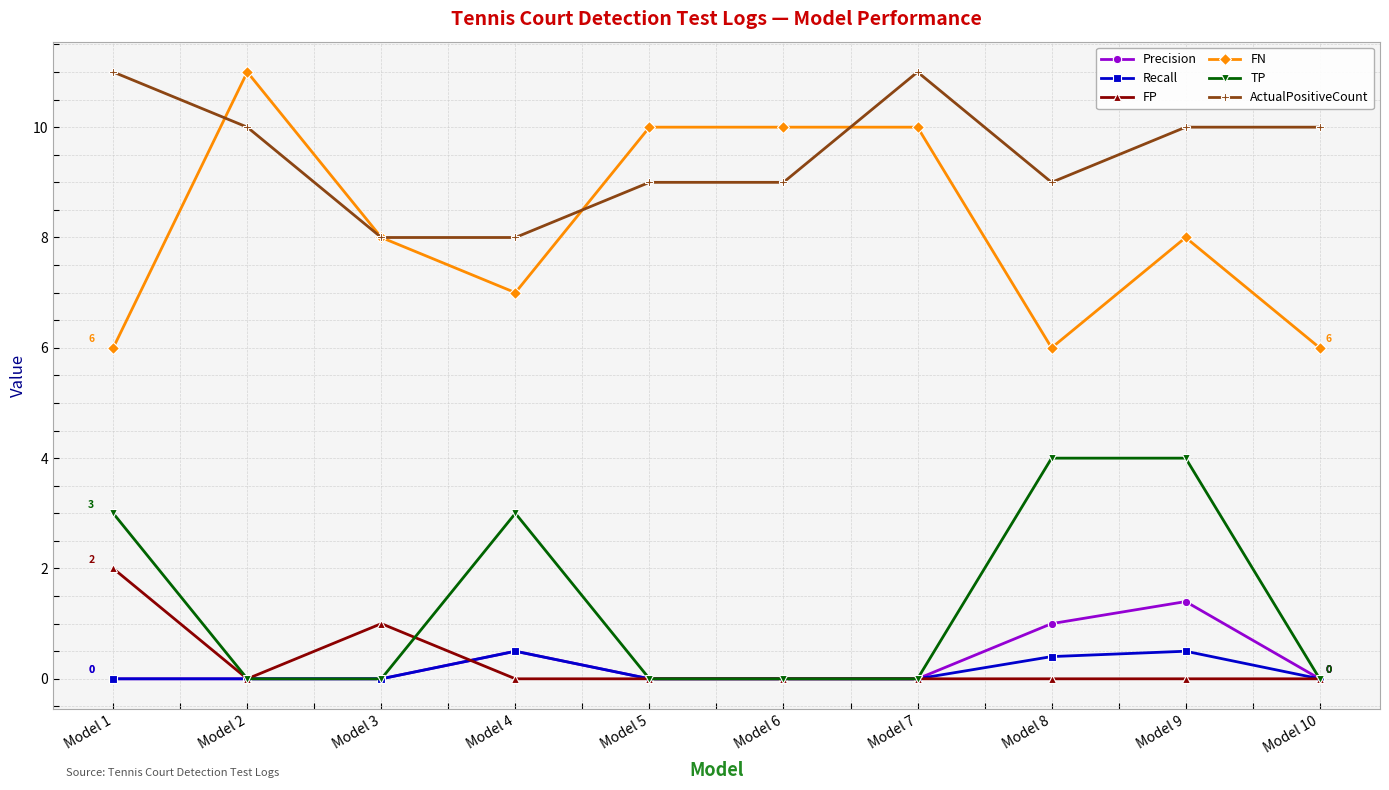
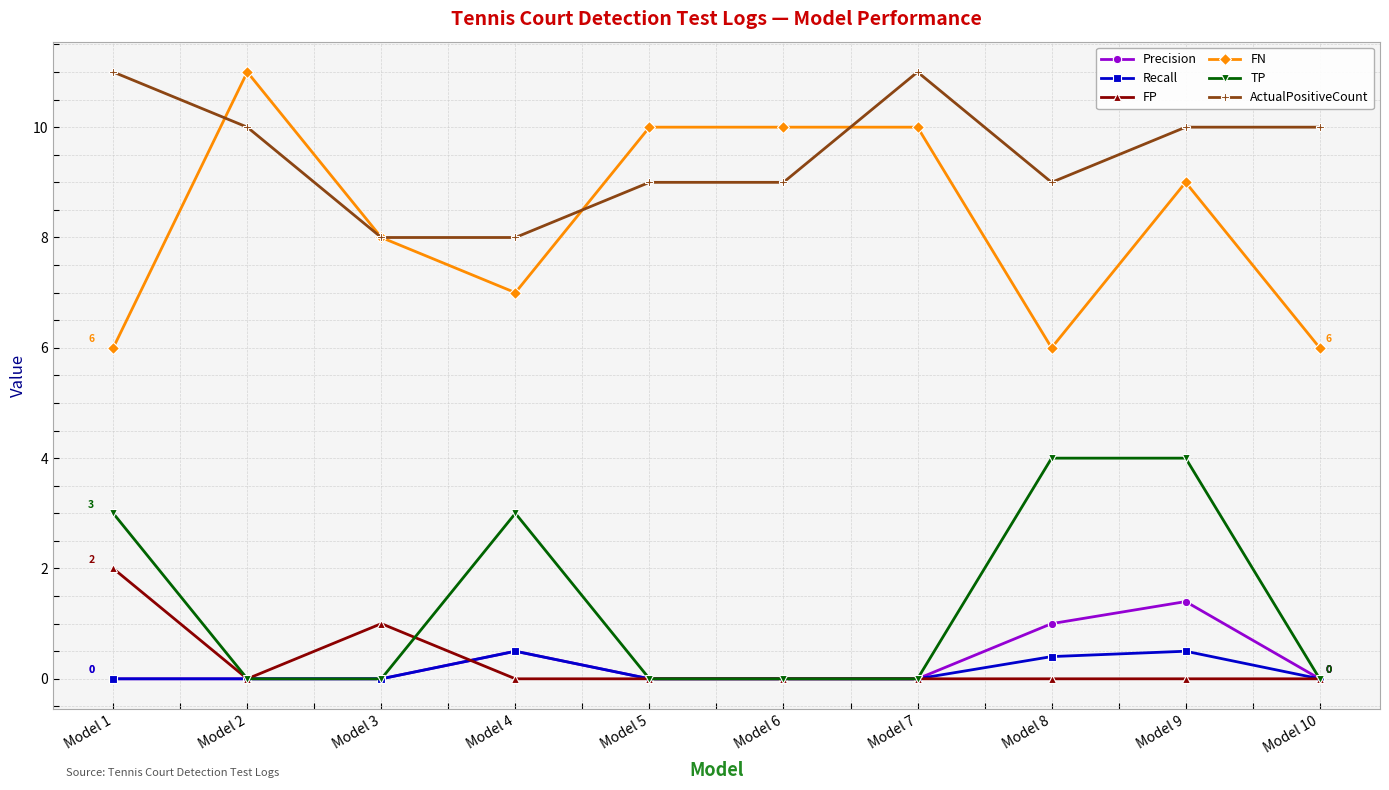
FN, Model 9: 8 -> 9
